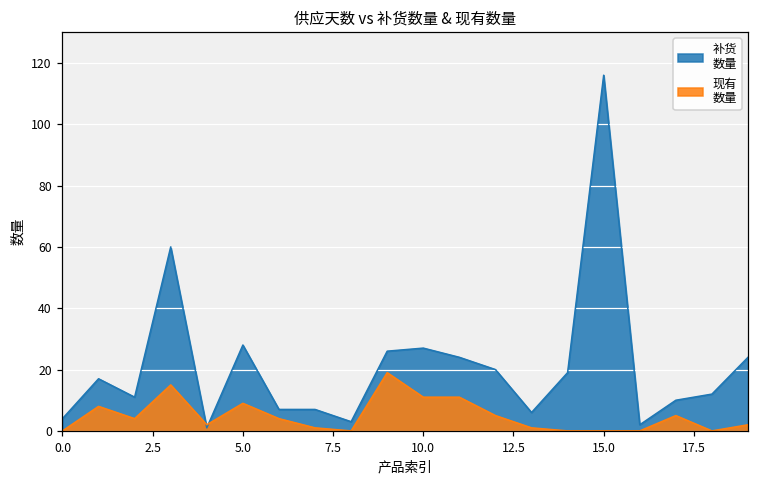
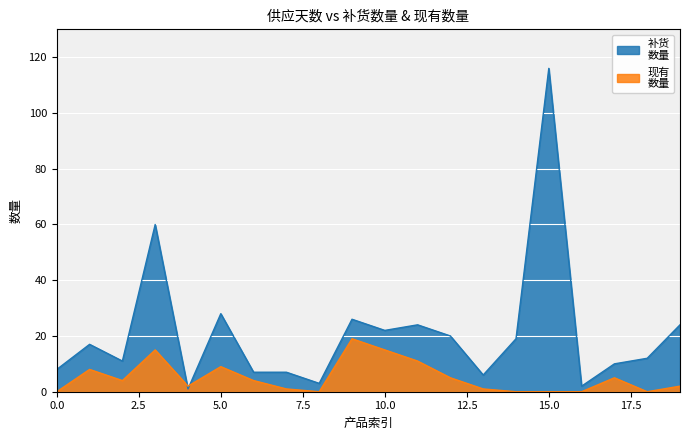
补货 数量, 0.0: 4 -> 8
补货 数量, 10.0: 27 -> 22
现有 数量, 10.0: 11 -> 15
